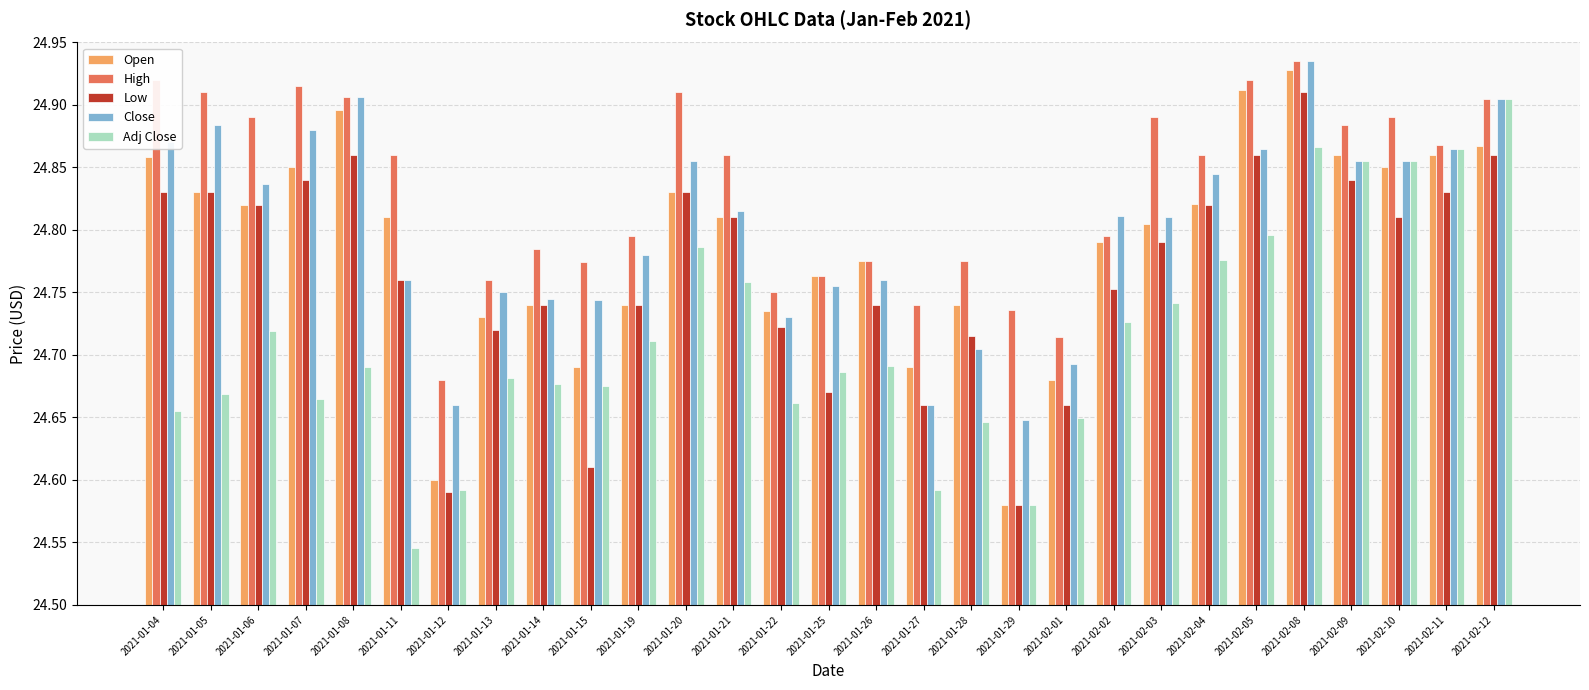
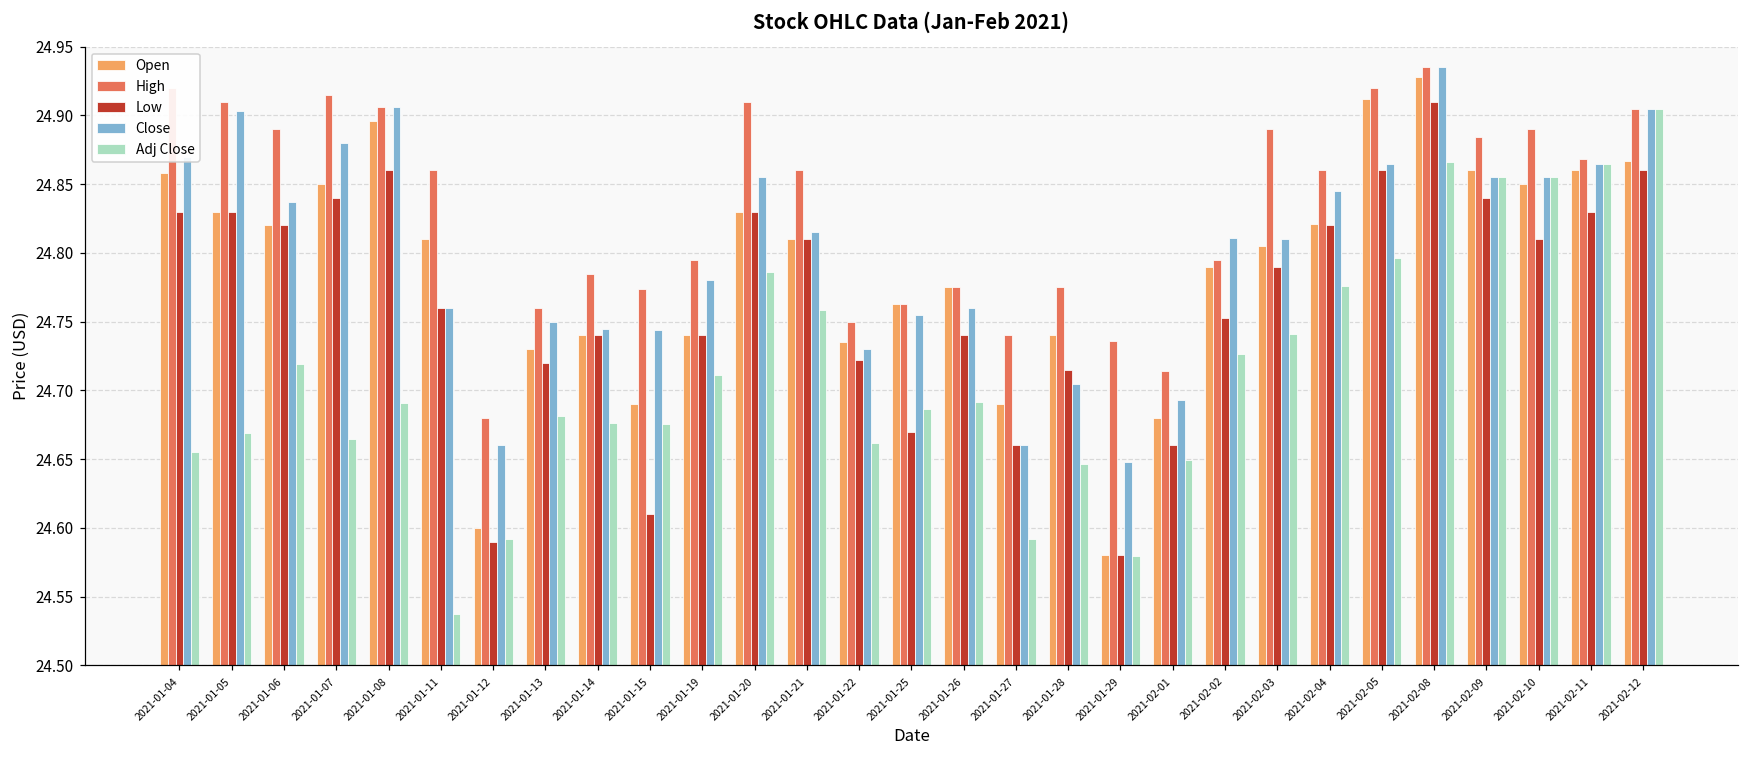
Close, 2021-01-05: 24.884 -> 24.903
Adj Close, 2021-01-11: 24.546 -> 24.538
